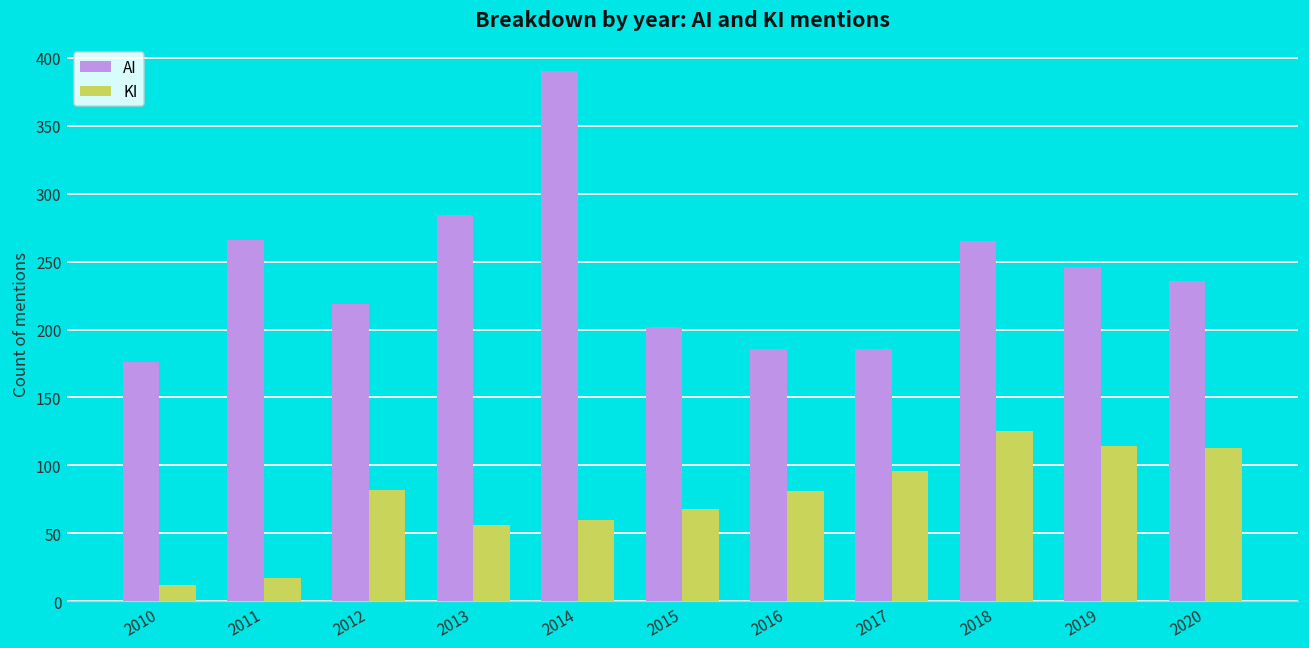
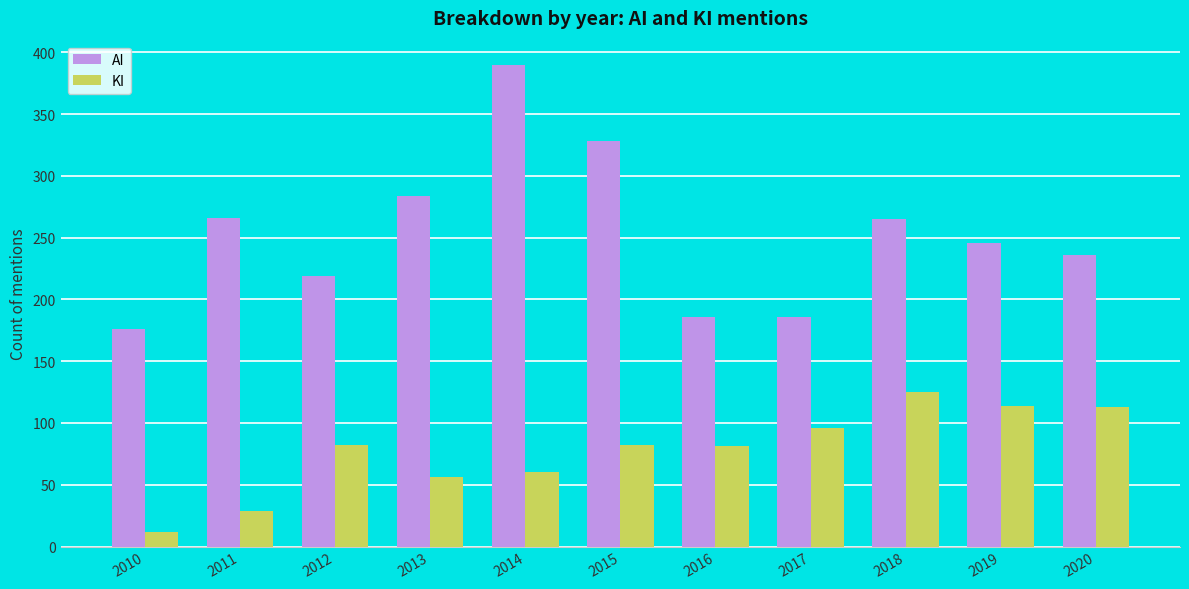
KI, 2011: 17 -> 29
AI, 2015: 202 -> 328
KI, 2015: 68 -> 82
